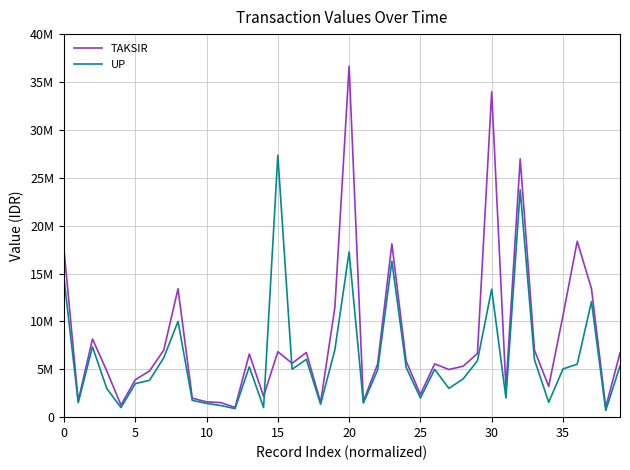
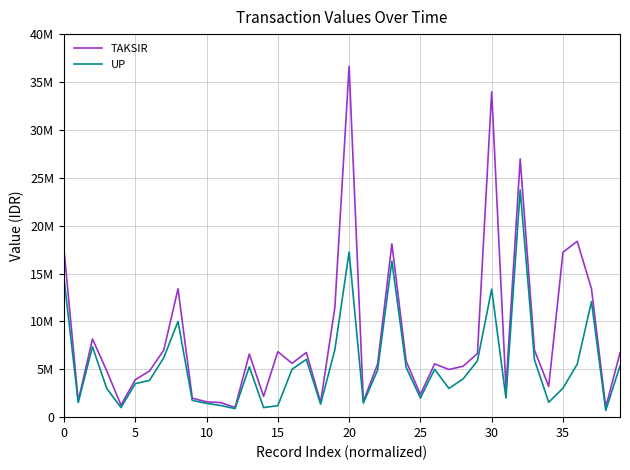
UP, 15: 27000000 -> 1000000
TAKSIR, 35: 11000000 -> 17000000
UP, 35: 5000000 -> 3000000
